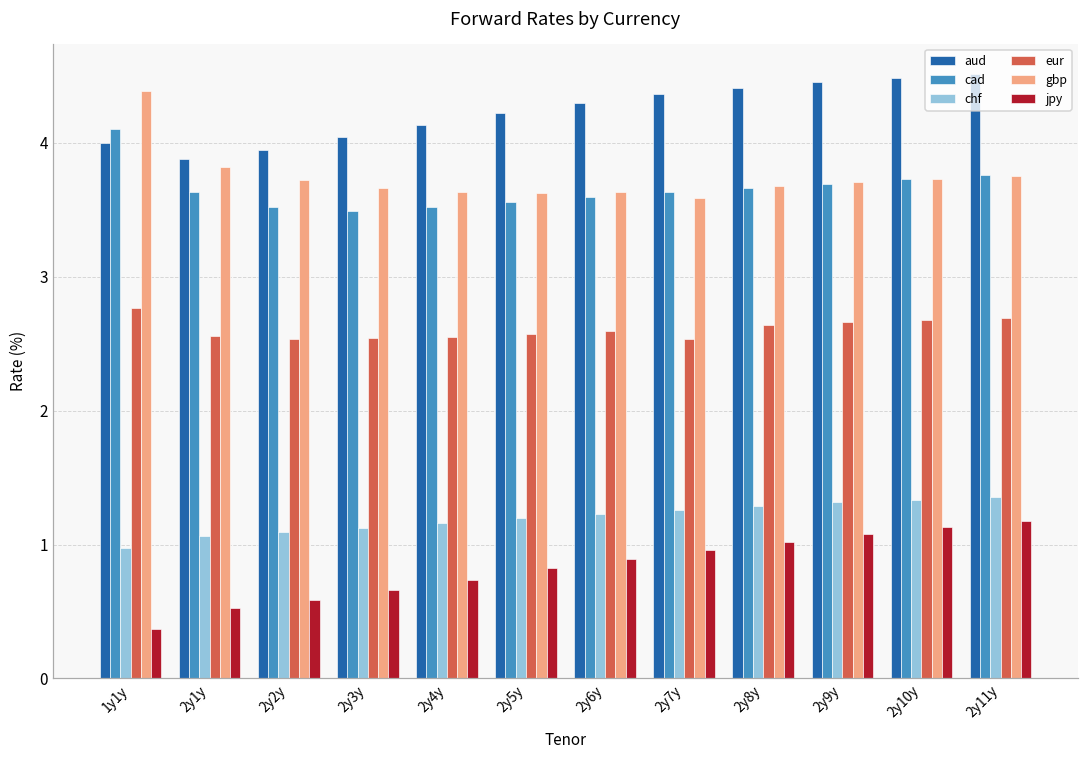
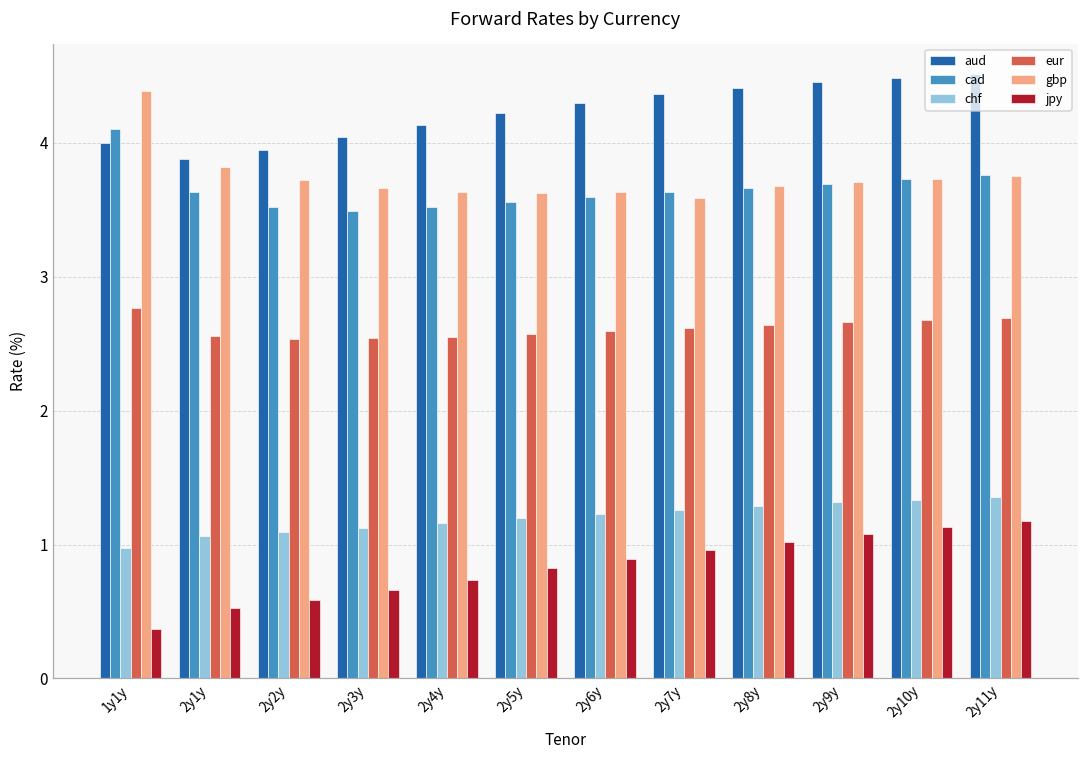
eur, 2y7y: 2.54 -> 2.61
